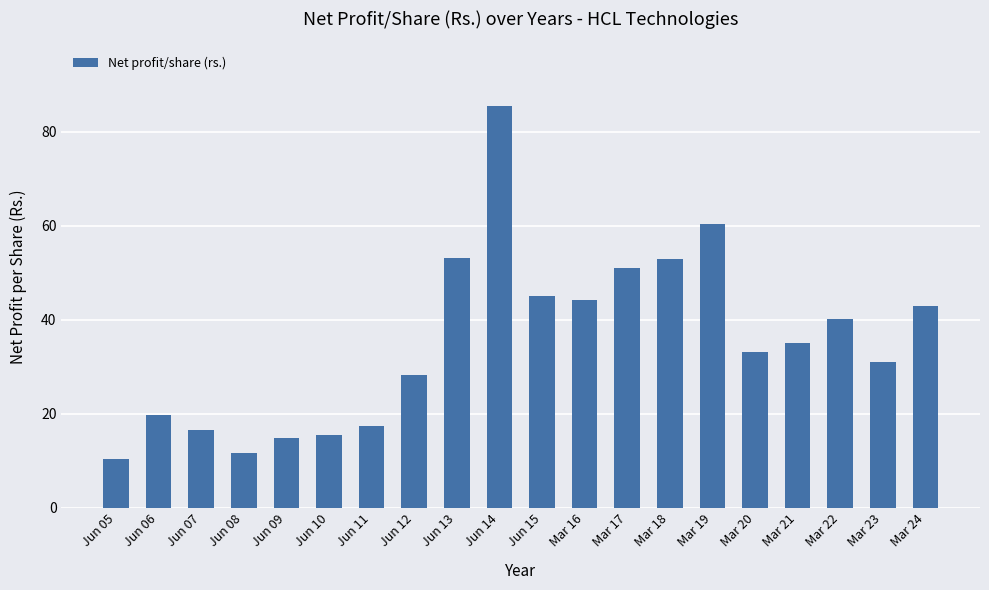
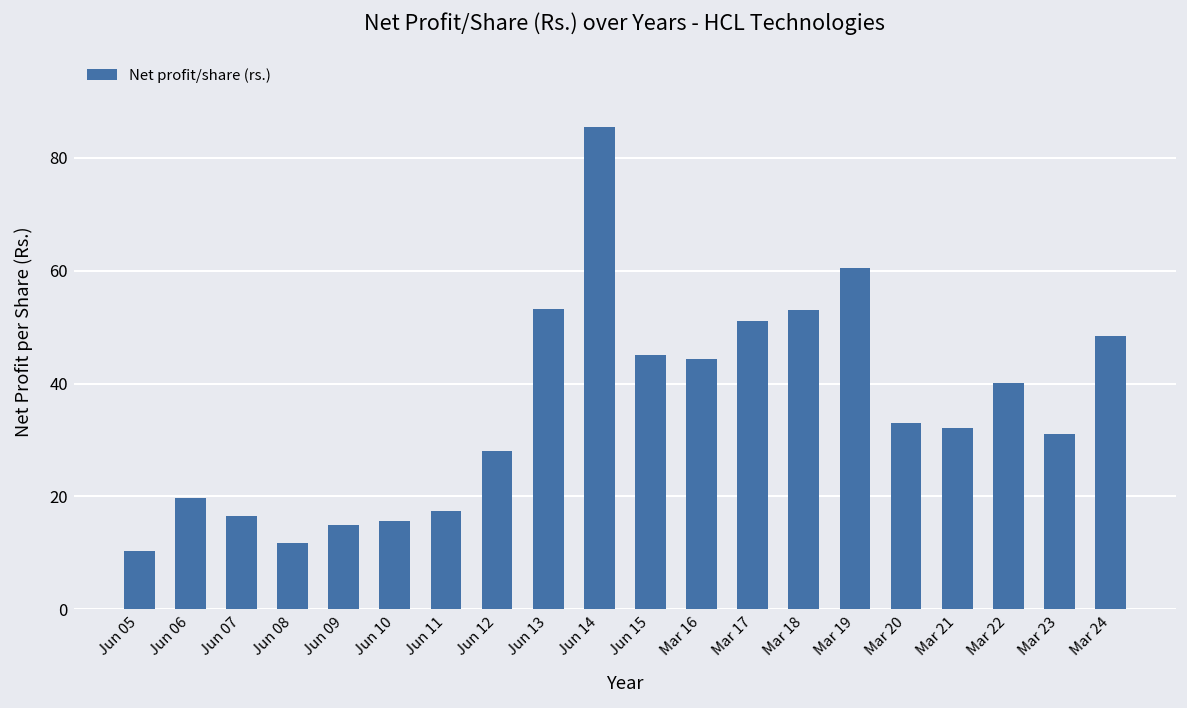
Mar 21: 35 -> 32
Mar 24: 43 -> 49
